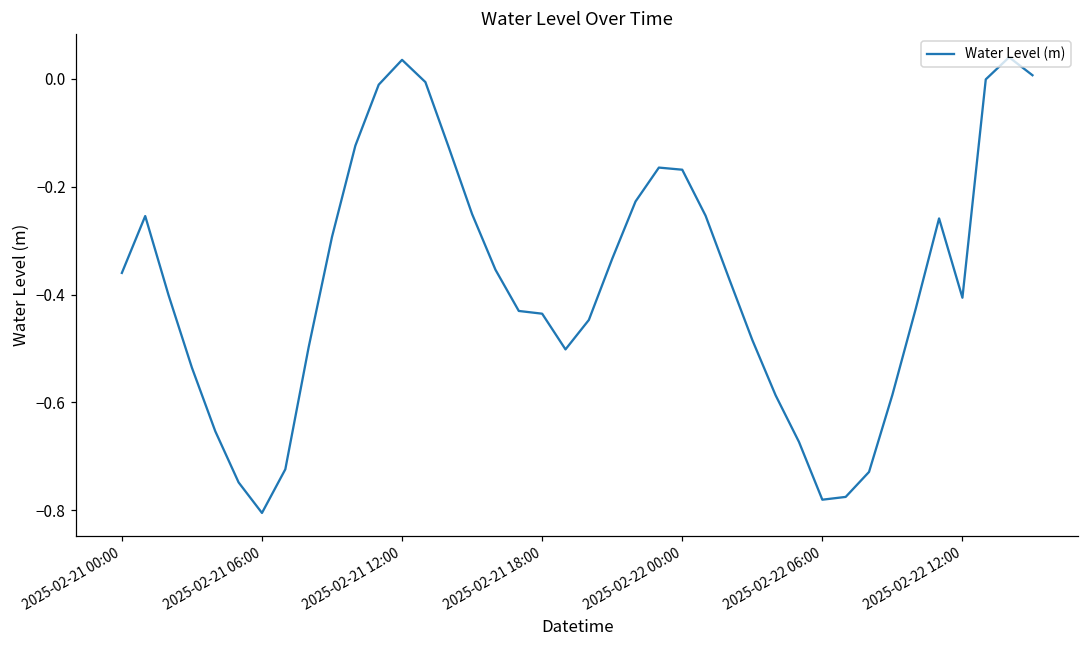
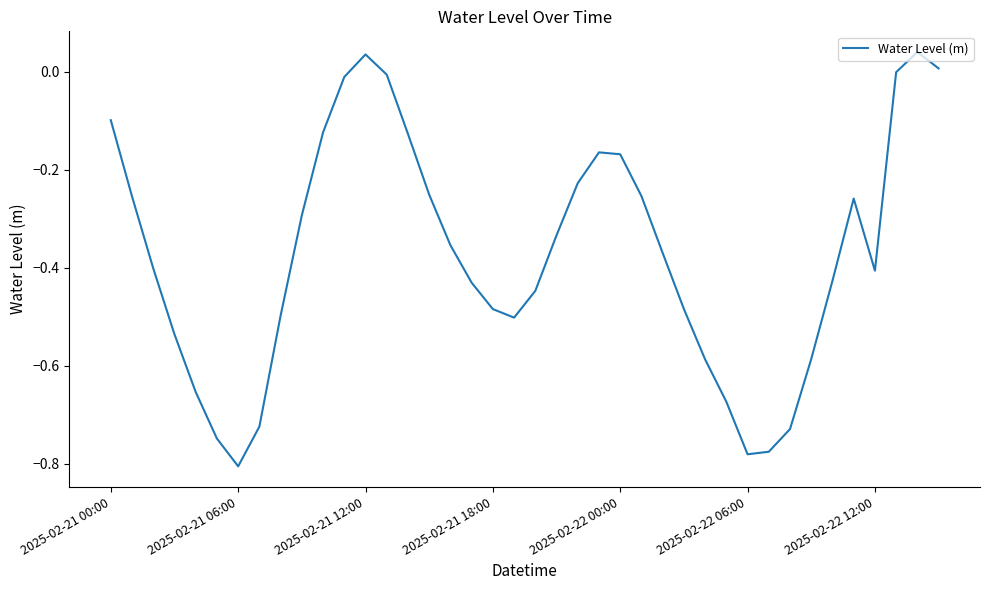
2025-02-21 00:00: -0.36 -> -0.10
2025-02-21 18:00: -0.44 -> -0.48
